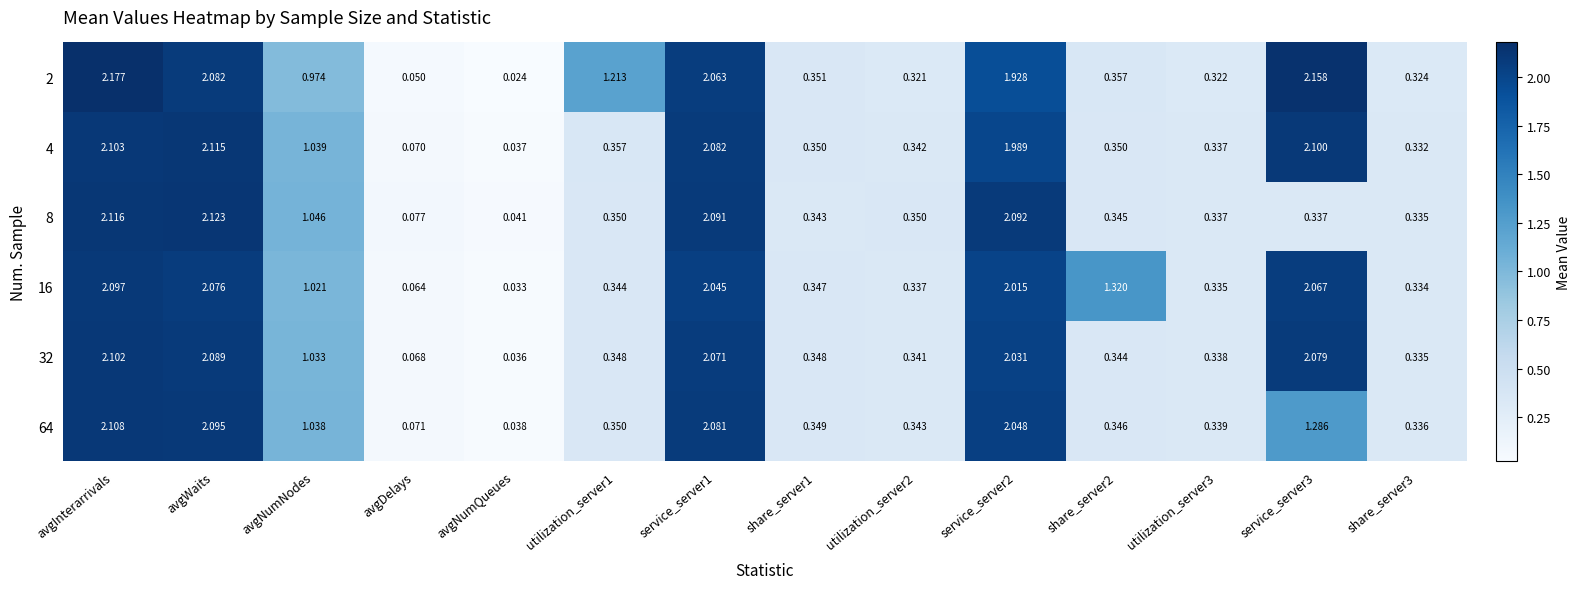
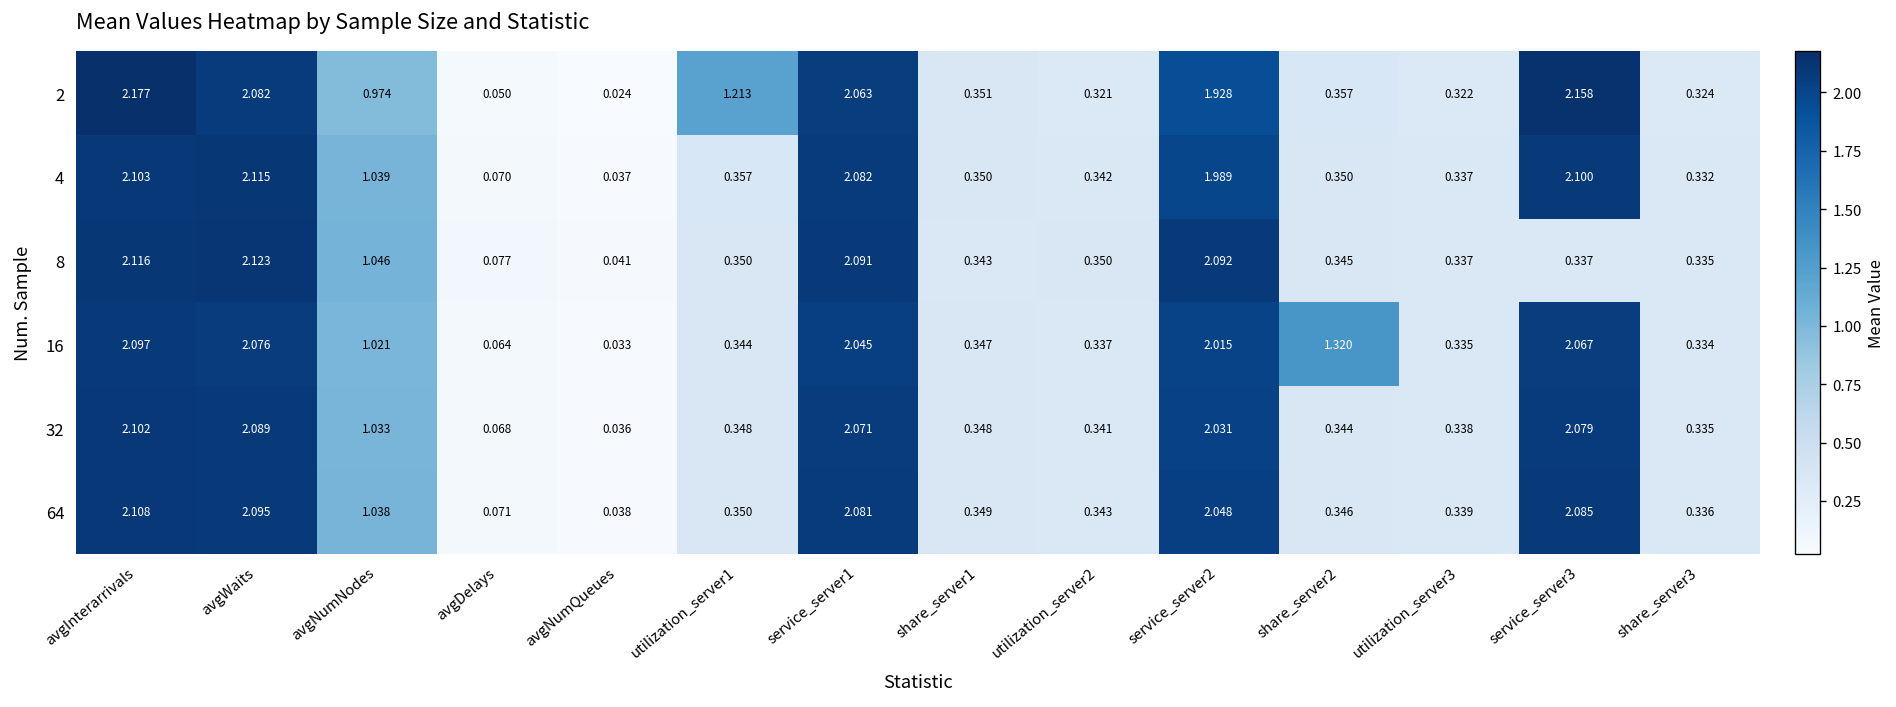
64, service_server3: 1.286 -> 2.085
